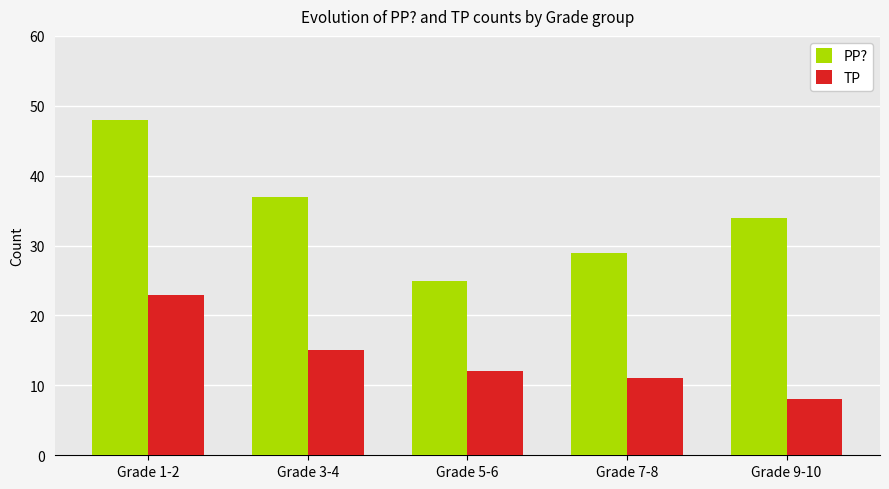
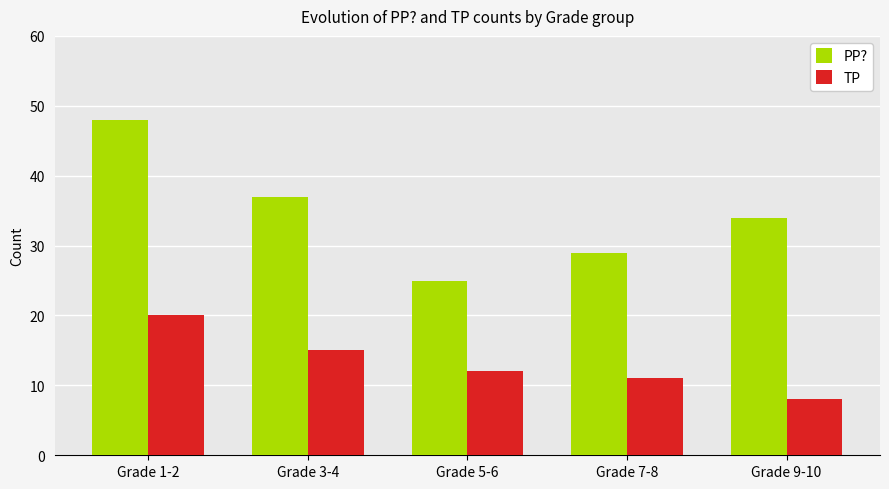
TP, Grade 1-2: 23 -> 20
